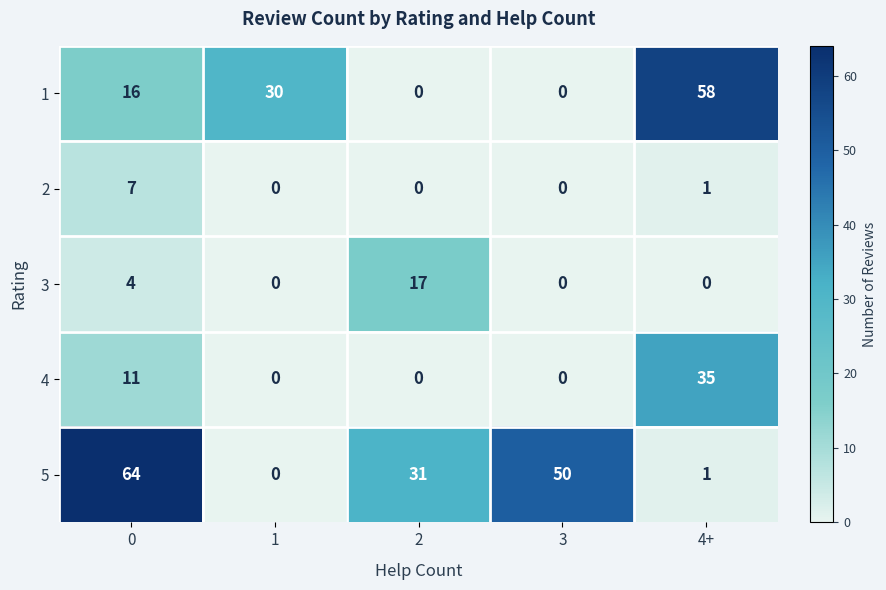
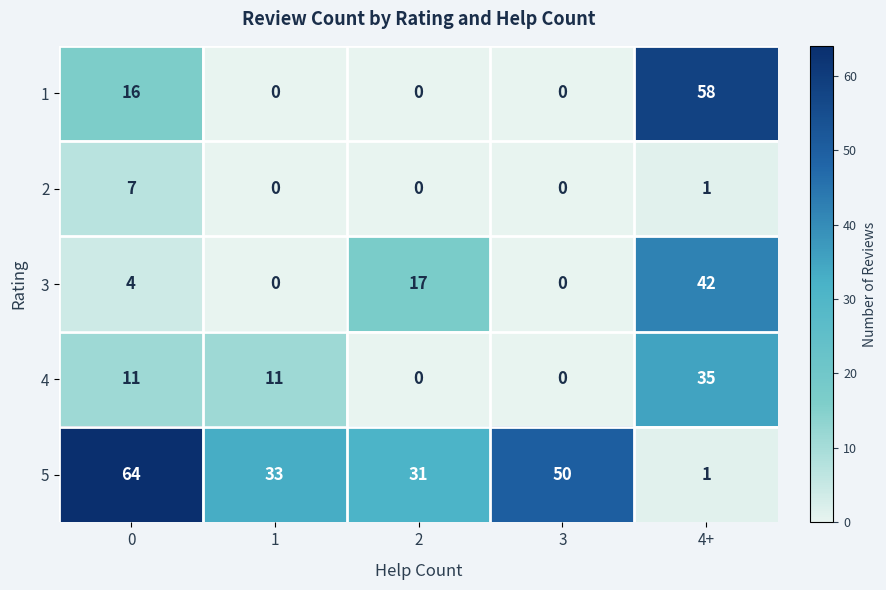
1, 1: 30 -> 0
3, 4+: 0 -> 42
4, 1: 0 -> 11
5, 1: 0 -> 33
